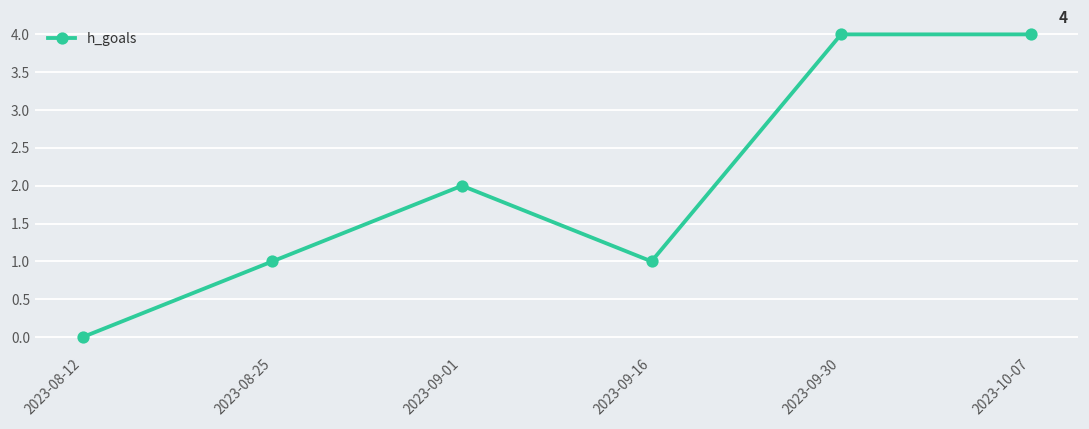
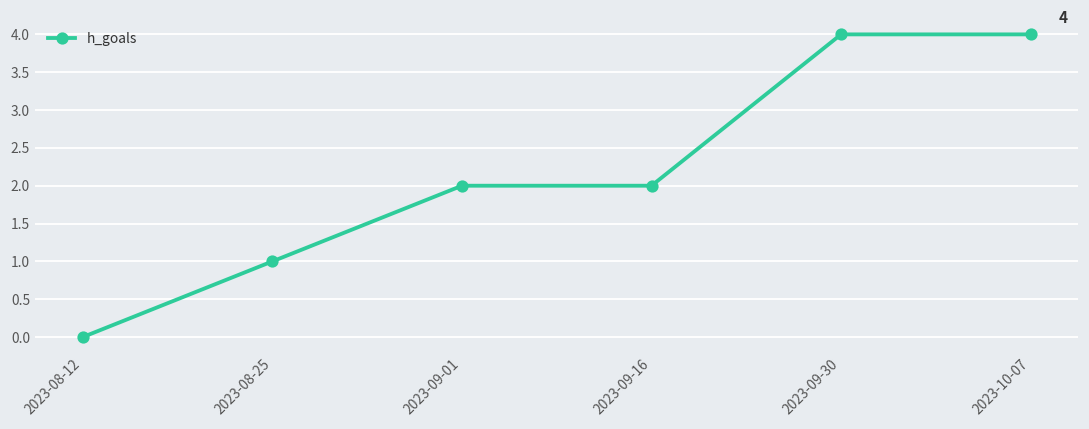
2023-09-16: 1 -> 2
